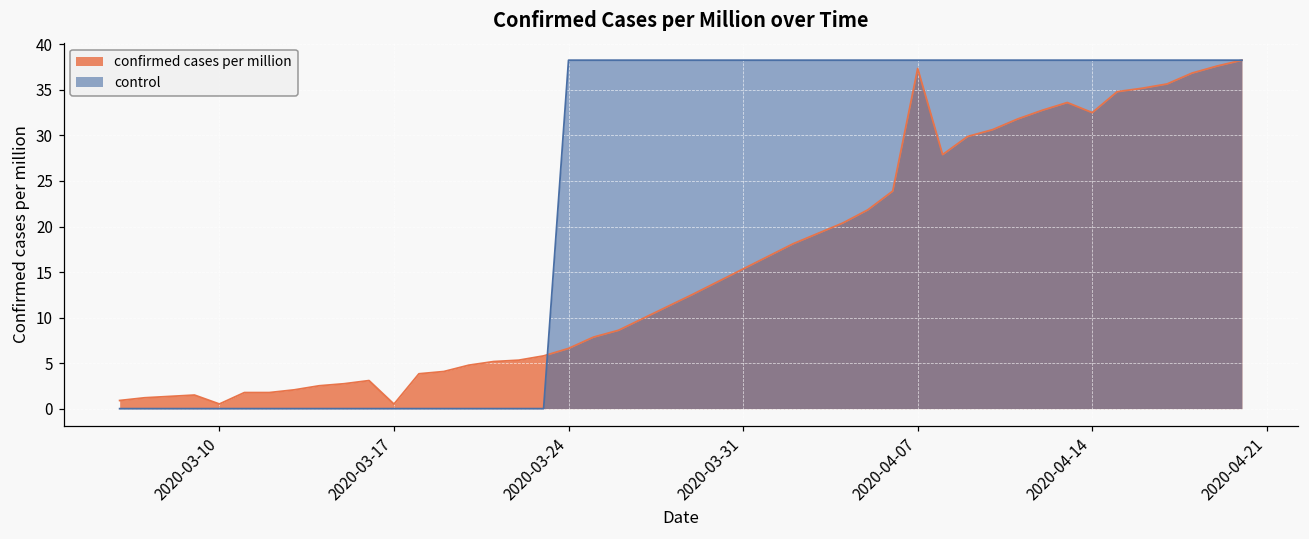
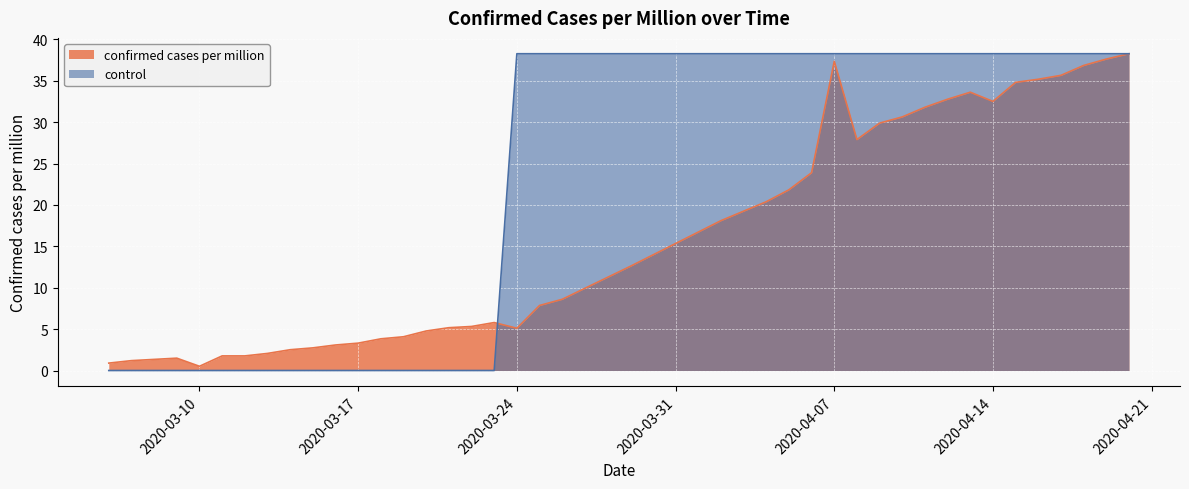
confirmed cases per million, 2020-03-17: 0 -> 3
confirmed cases per million, 2020-03-24: 7 -> 5
